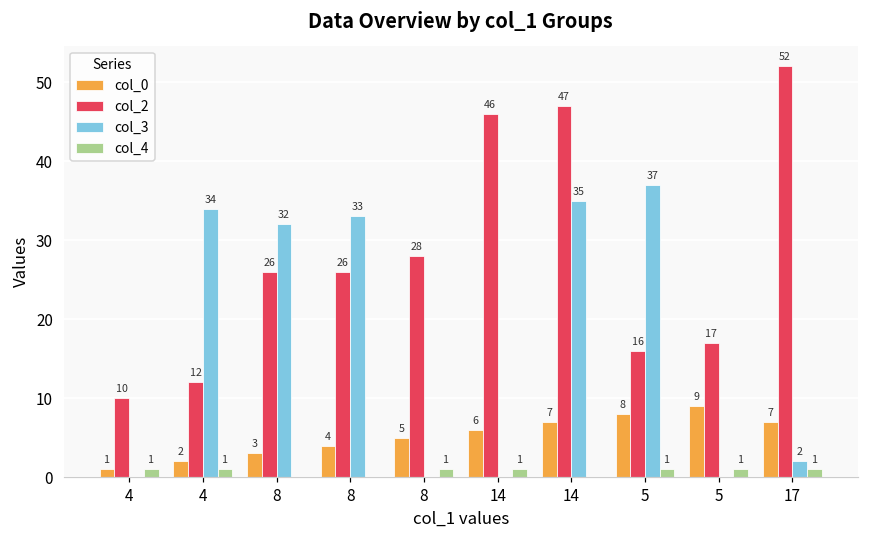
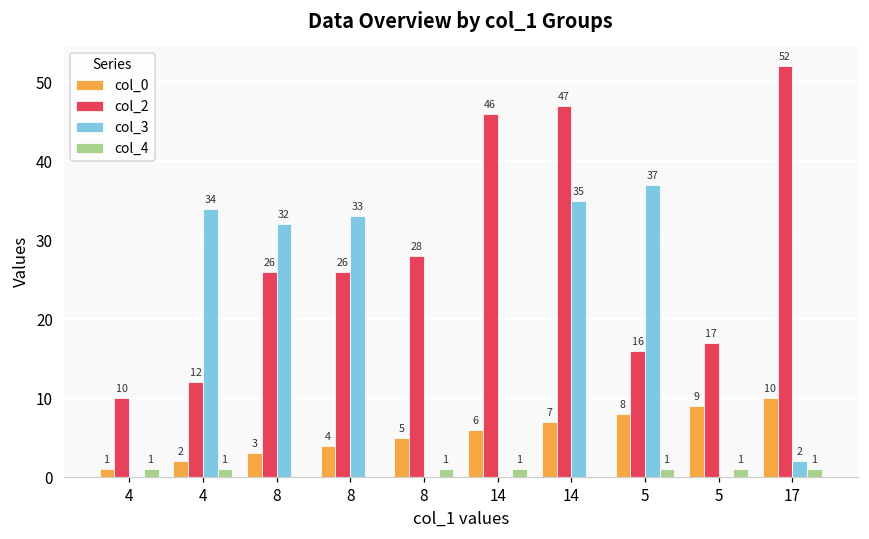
col_0, 17: 7 -> 10
